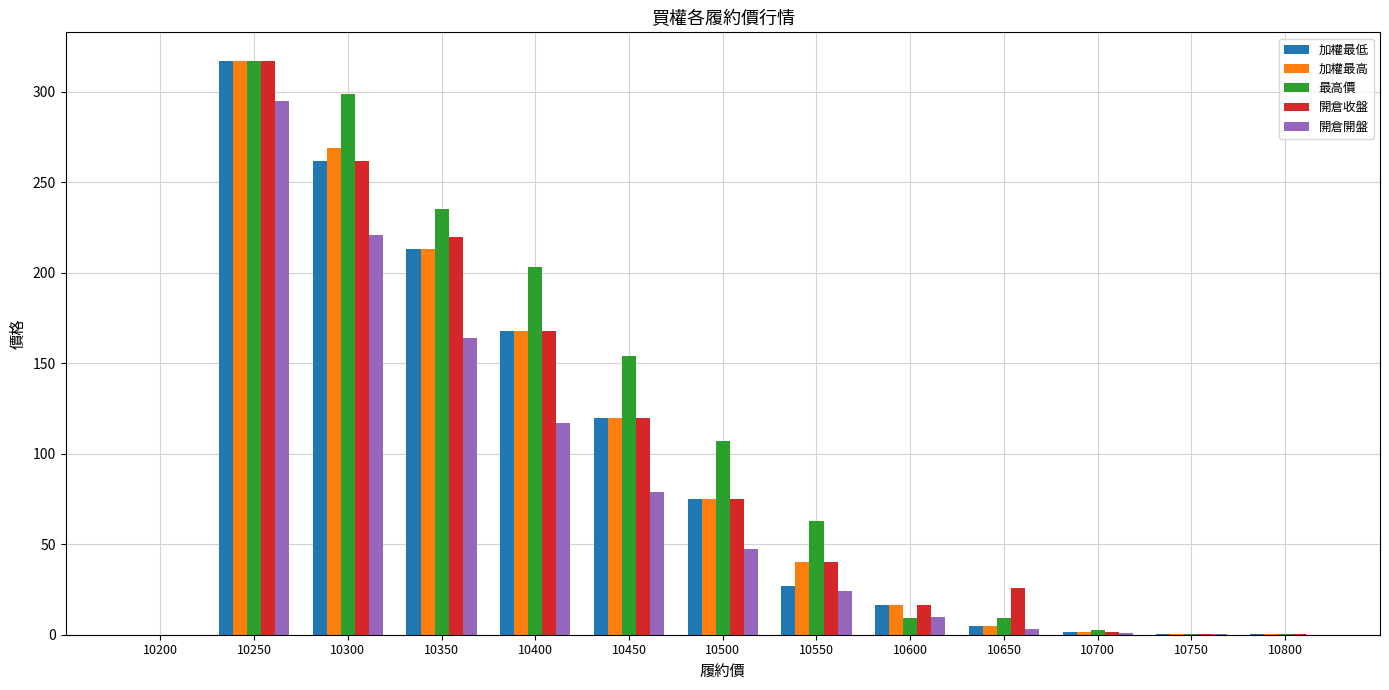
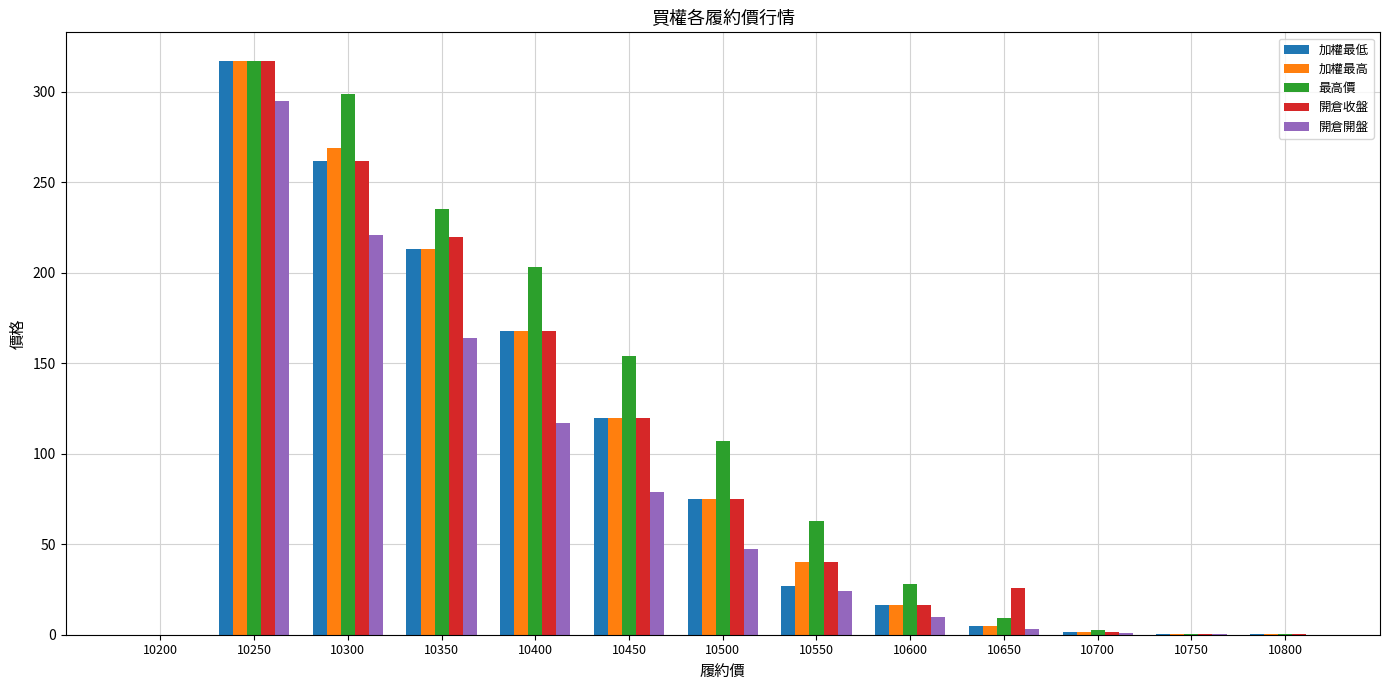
最高價, 10600: 9 -> 28
